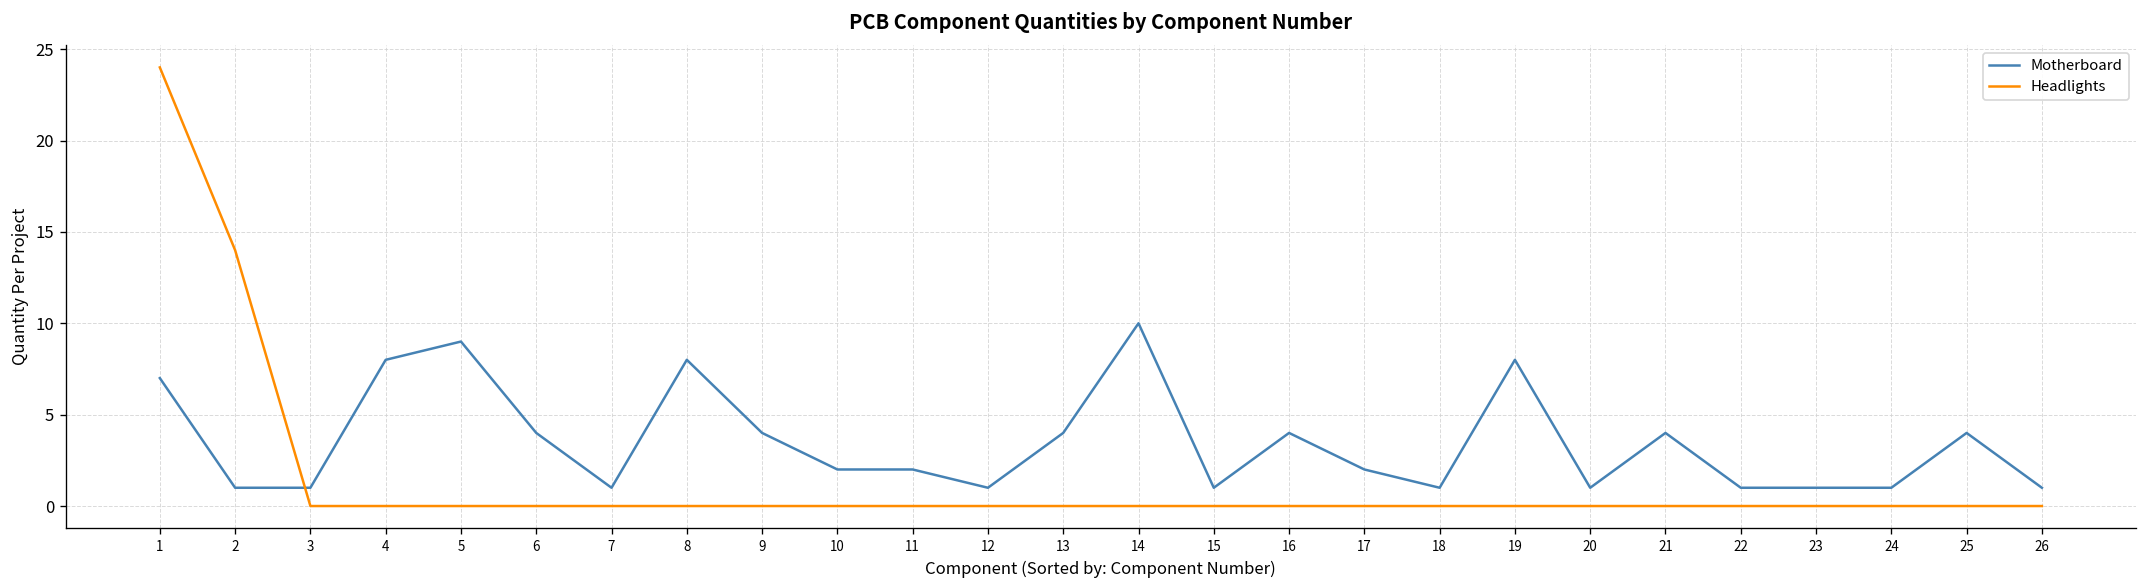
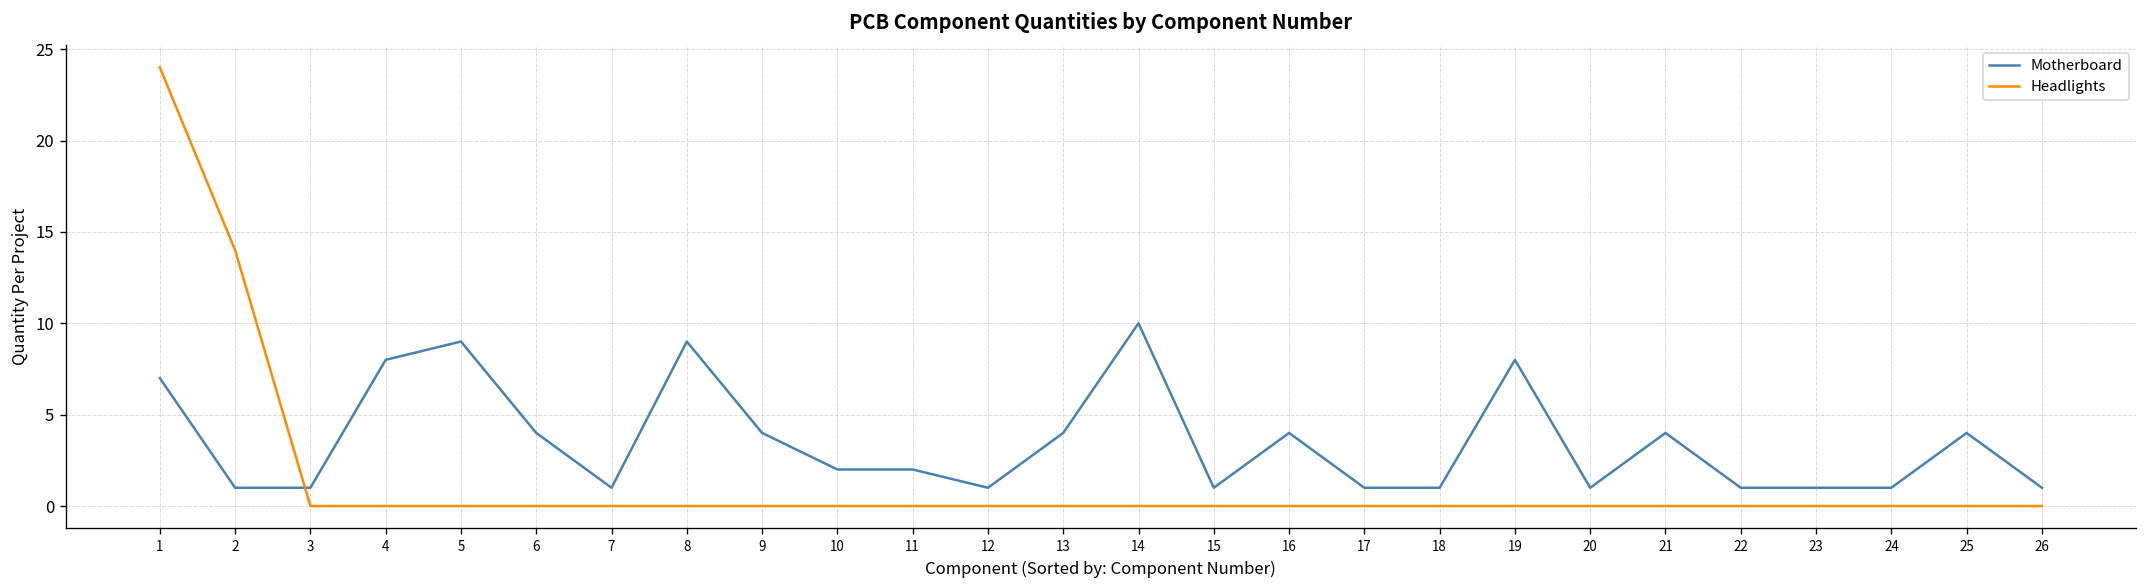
Motherboard, 8: 8 -> 9
Motherboard, 17: 2 -> 1
